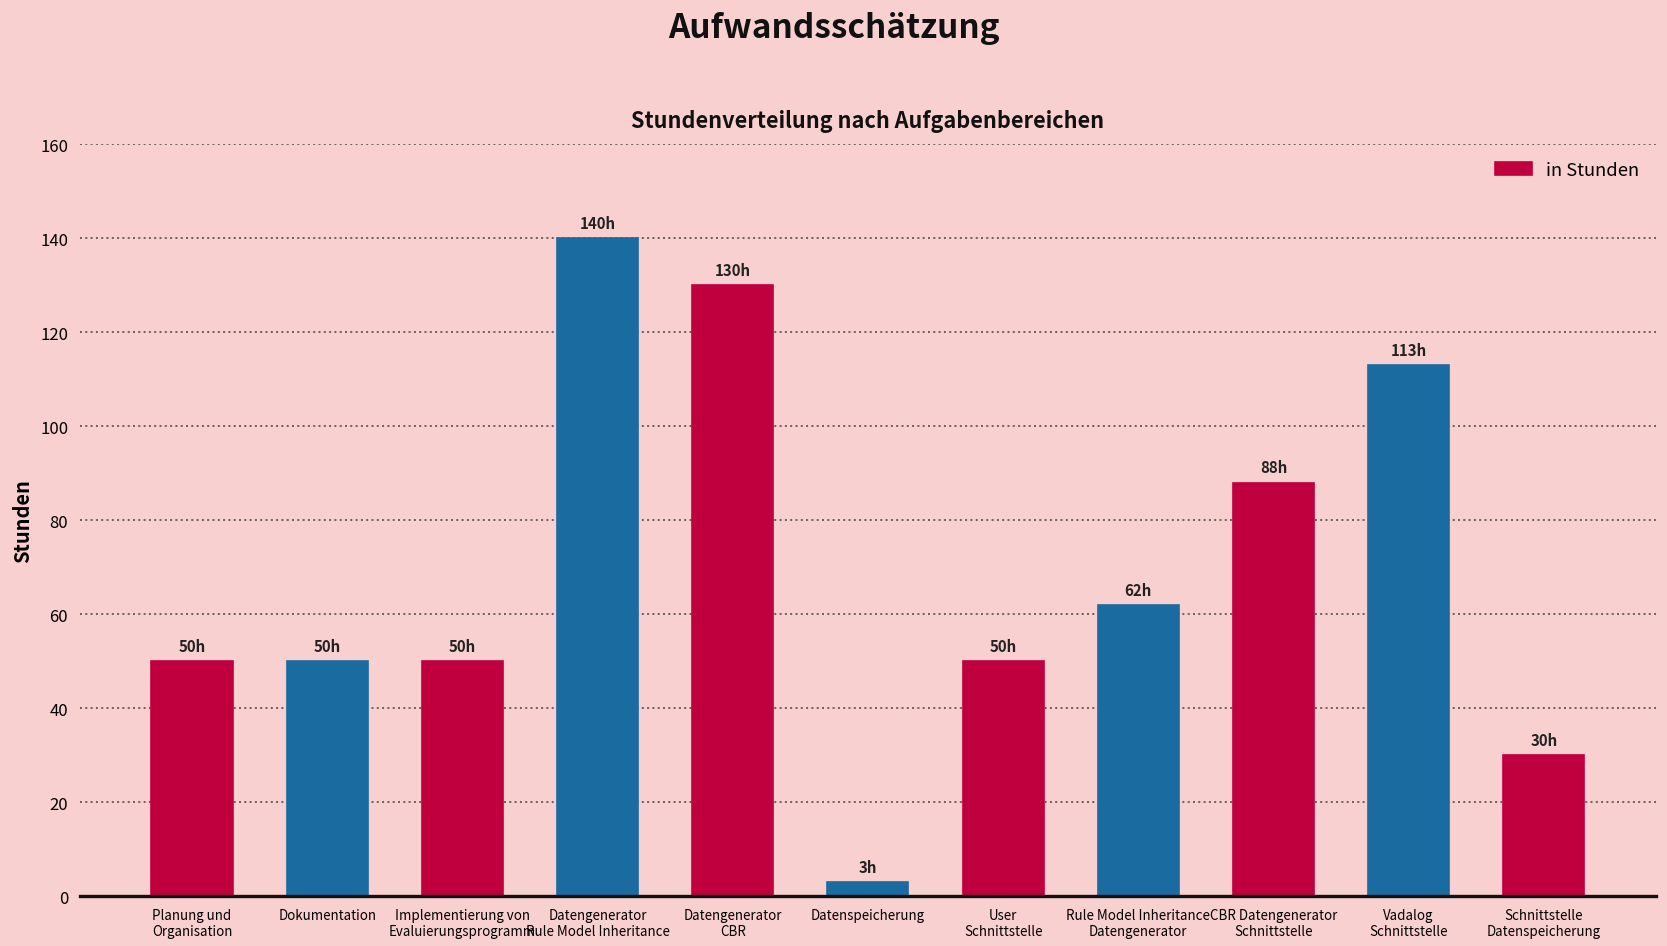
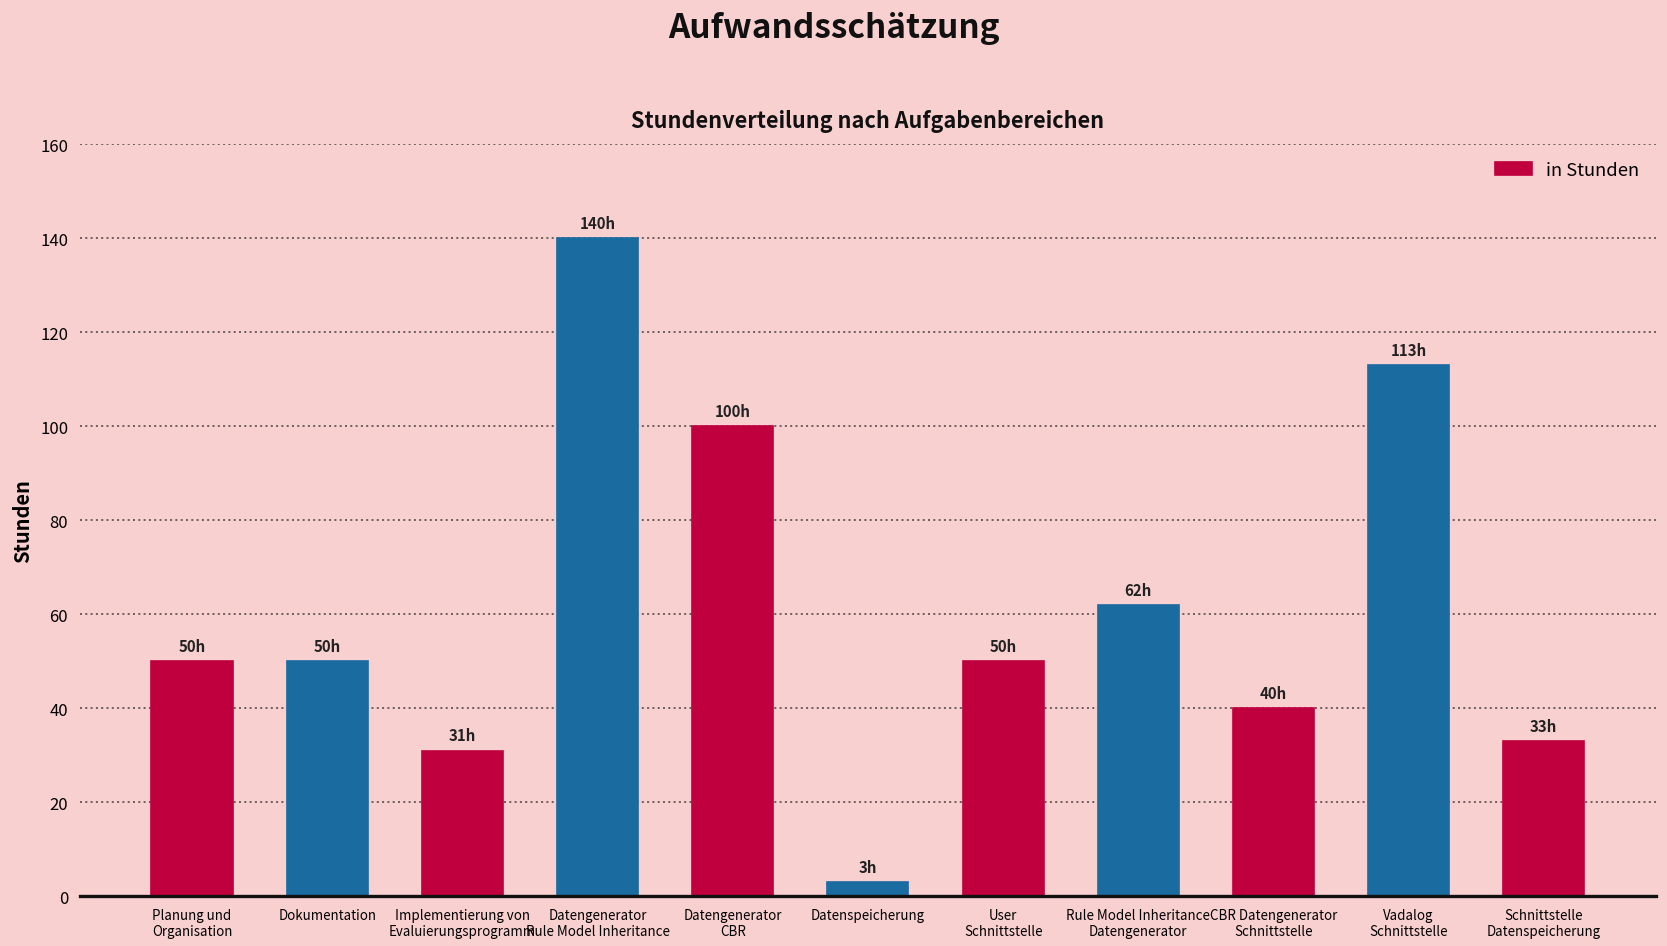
Implementierung von Evaluierungsprogramm: 50h -> 31h
Datengenerator CBR: 130h -> 100h
CBR Datengenerator Schnittstelle: 88h -> 40h
Schnittstelle Datenspeicherung: 30h -> 33h
